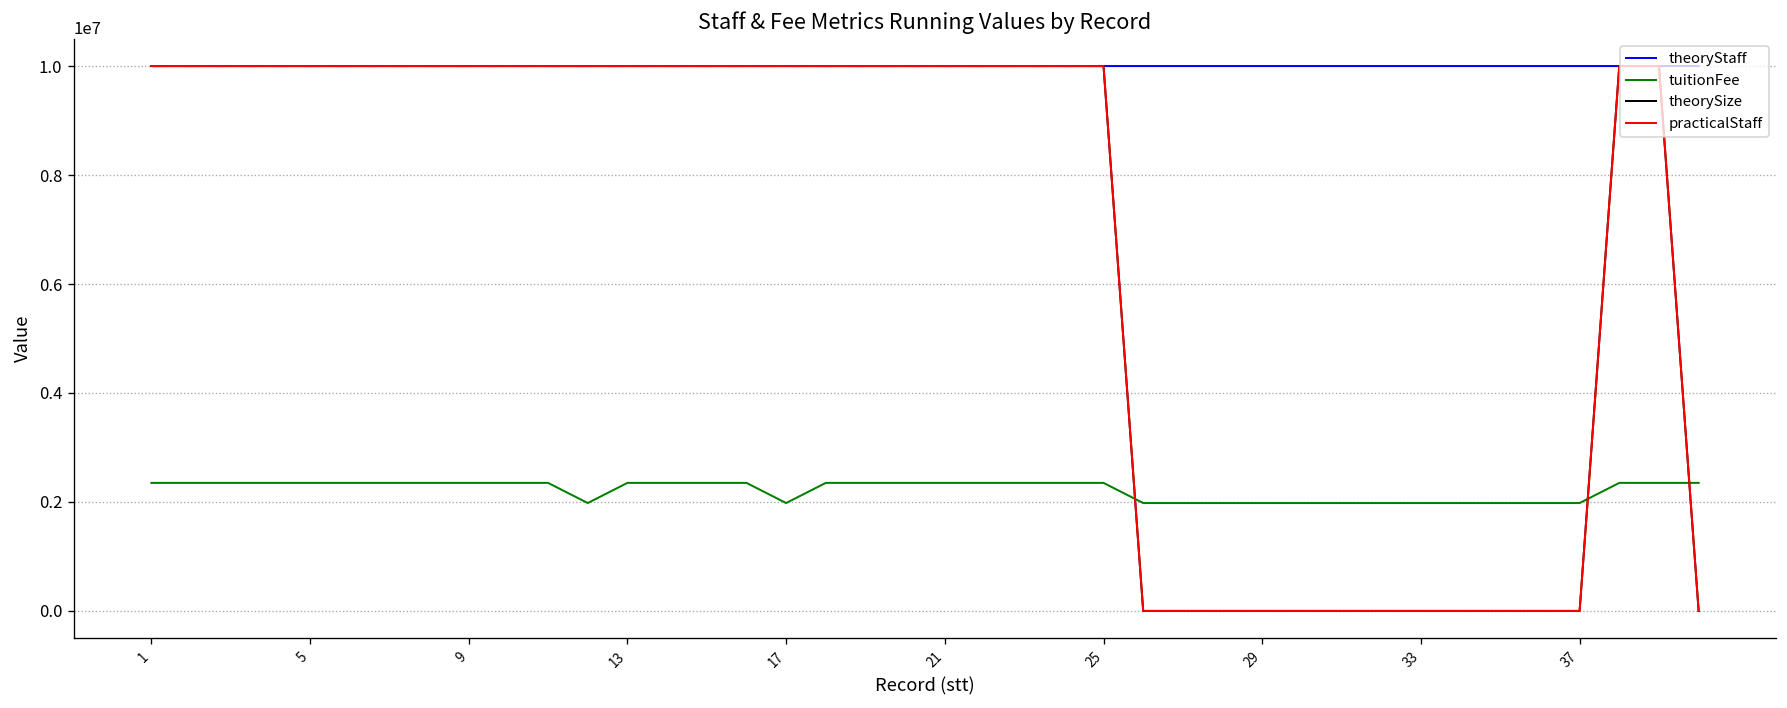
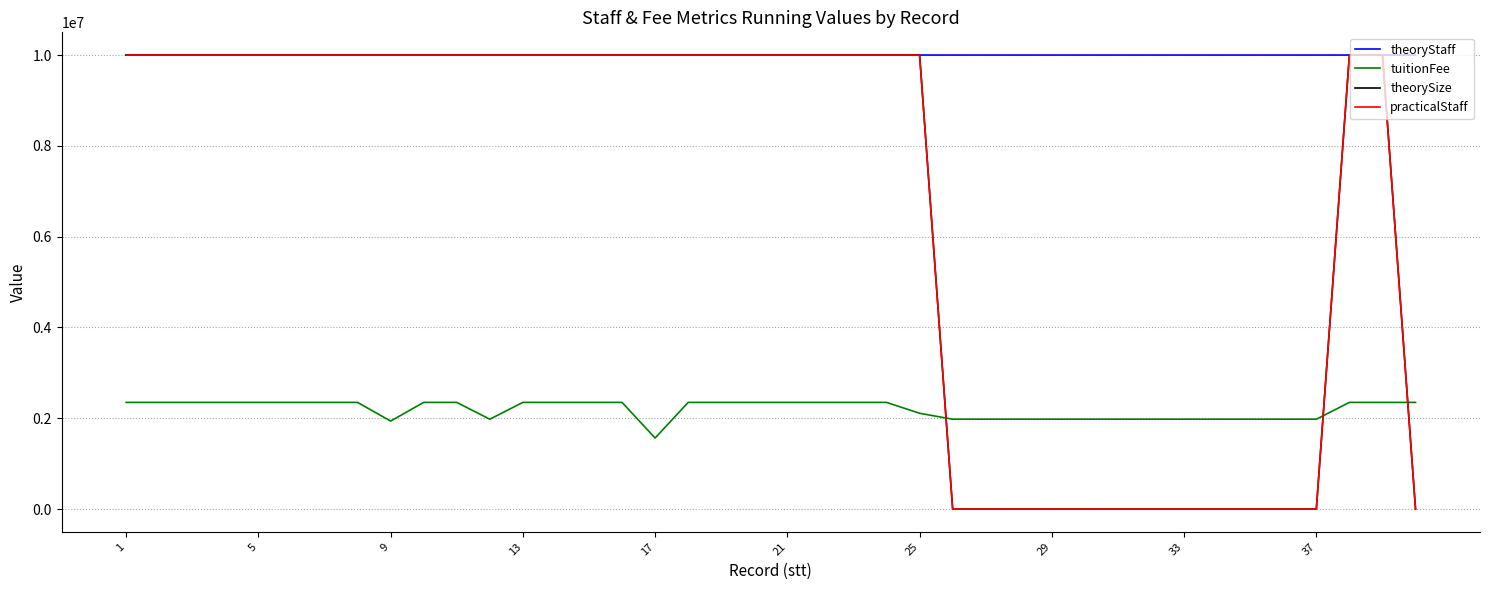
tuitionFee, 9: 2400000 -> 1900000
tuitionFee, 17: 2000000 -> 1600000
tuitionFee, 25: 2400000 -> 2100000
